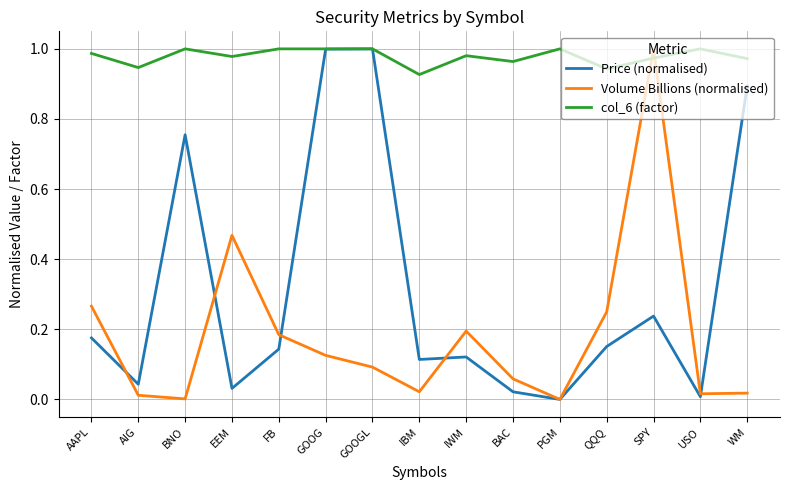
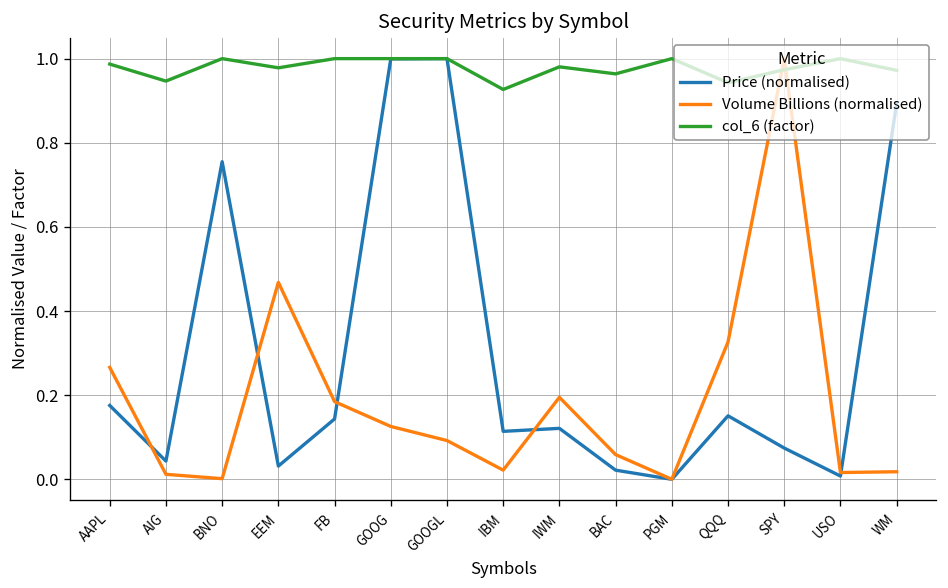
Volume Billions (normalised), QQQ: 0.25 -> 0.33
Price (normalised), SPY: 0.24 -> 0.07
